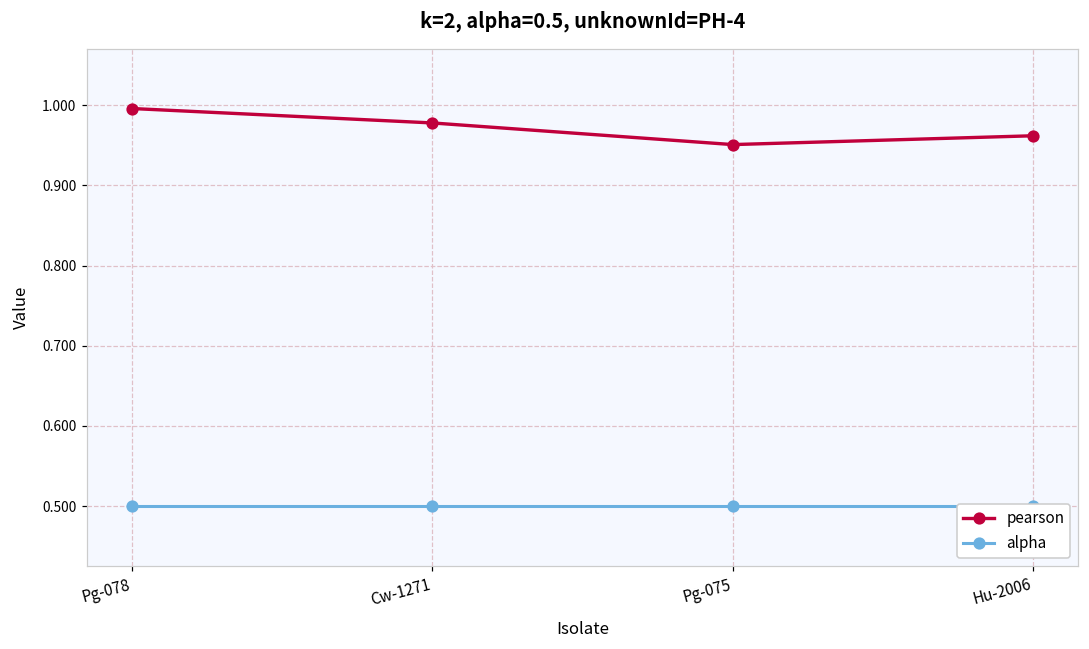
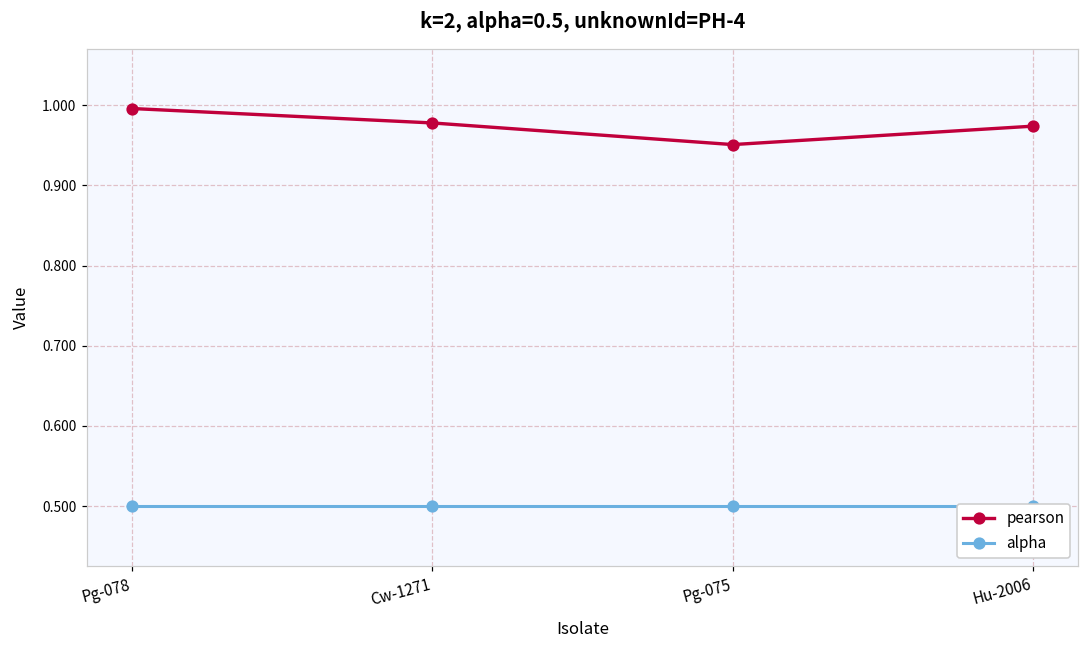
pearson, Hu-2006: 0.96 -> 0.97
